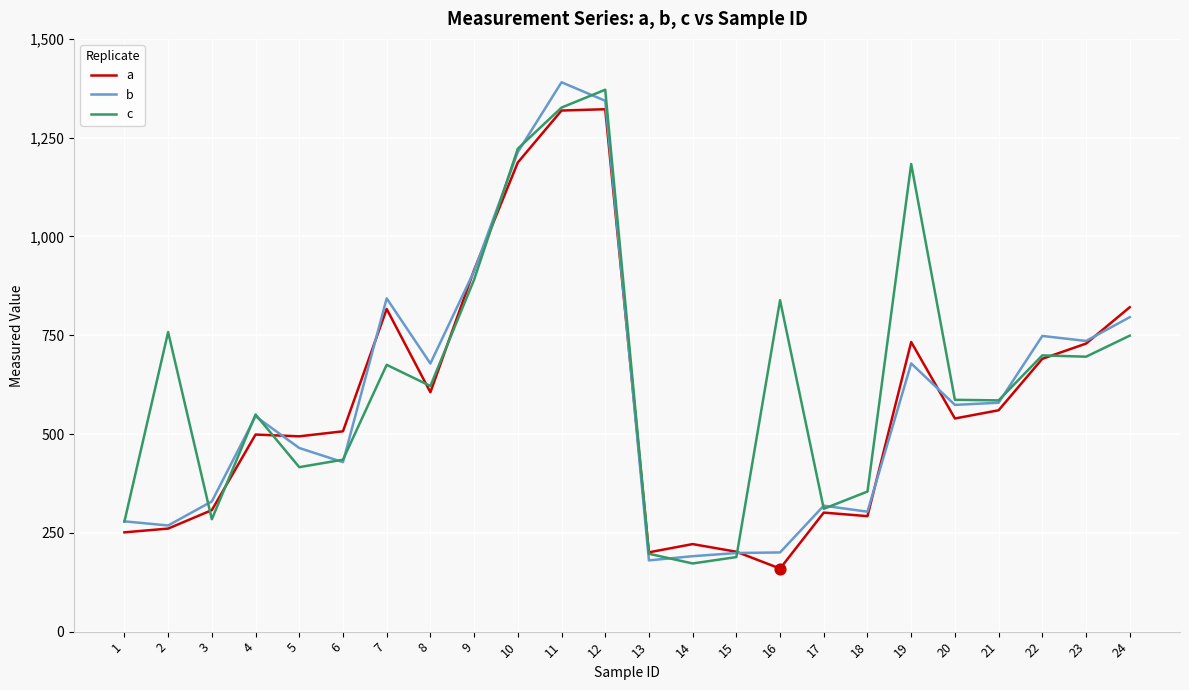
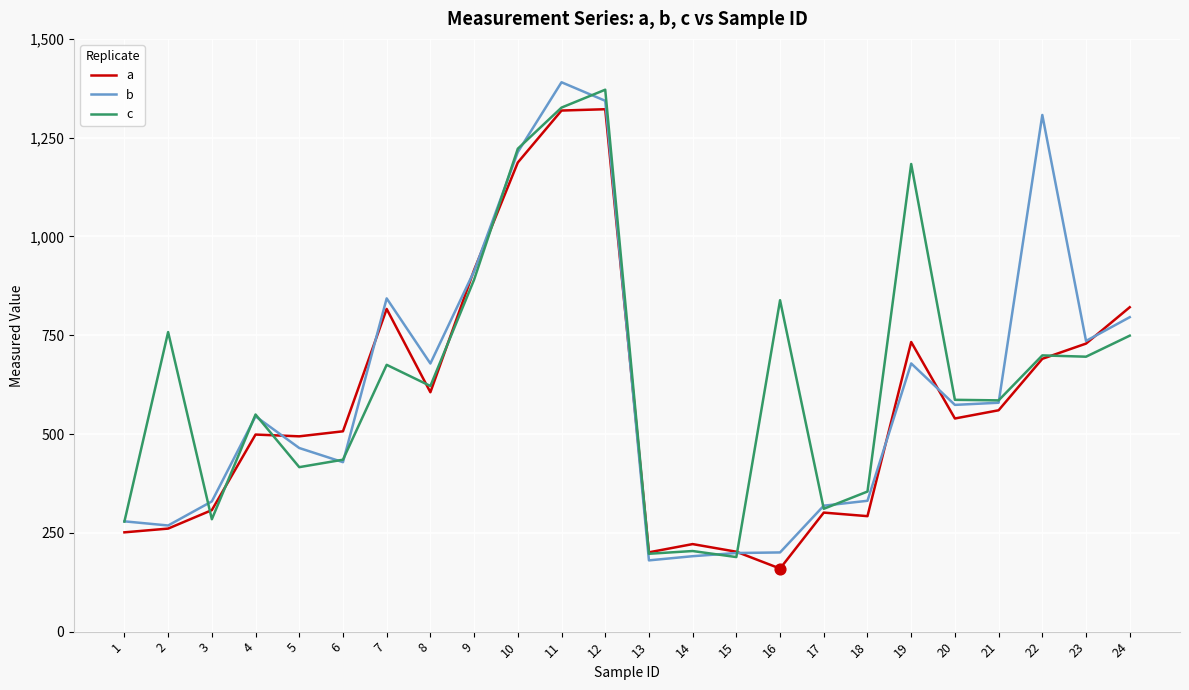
c, 14: 170 -> 200
b, 18: 300 -> 330
b, 22: 750 -> 1,310
